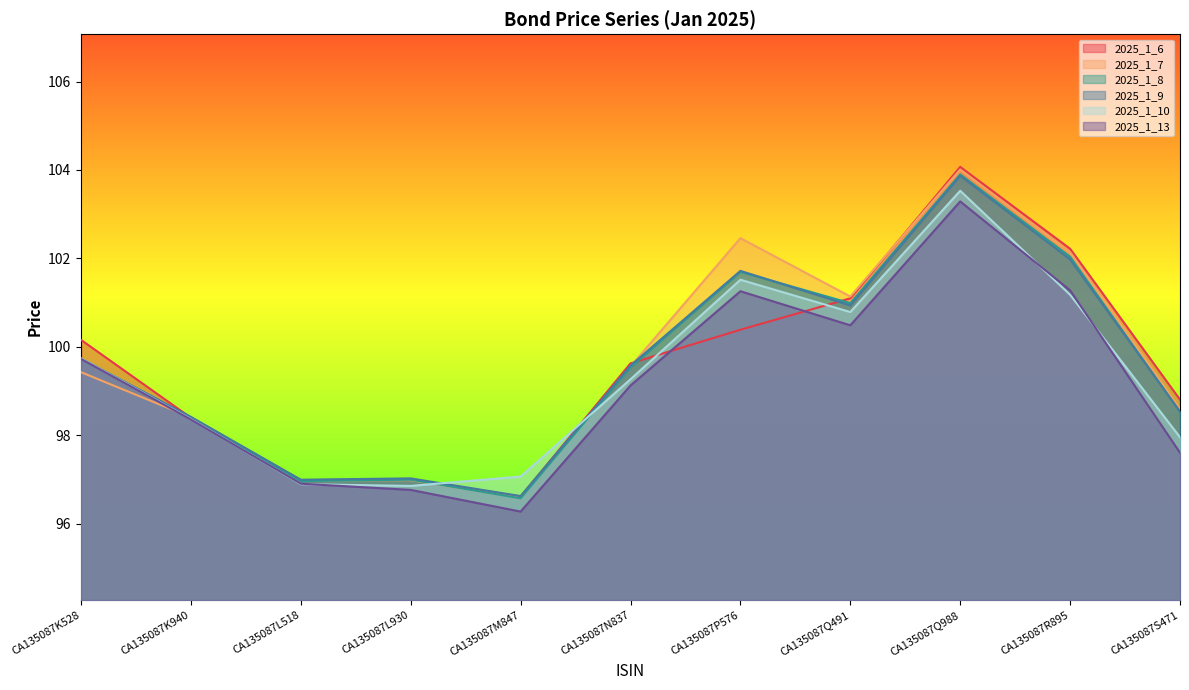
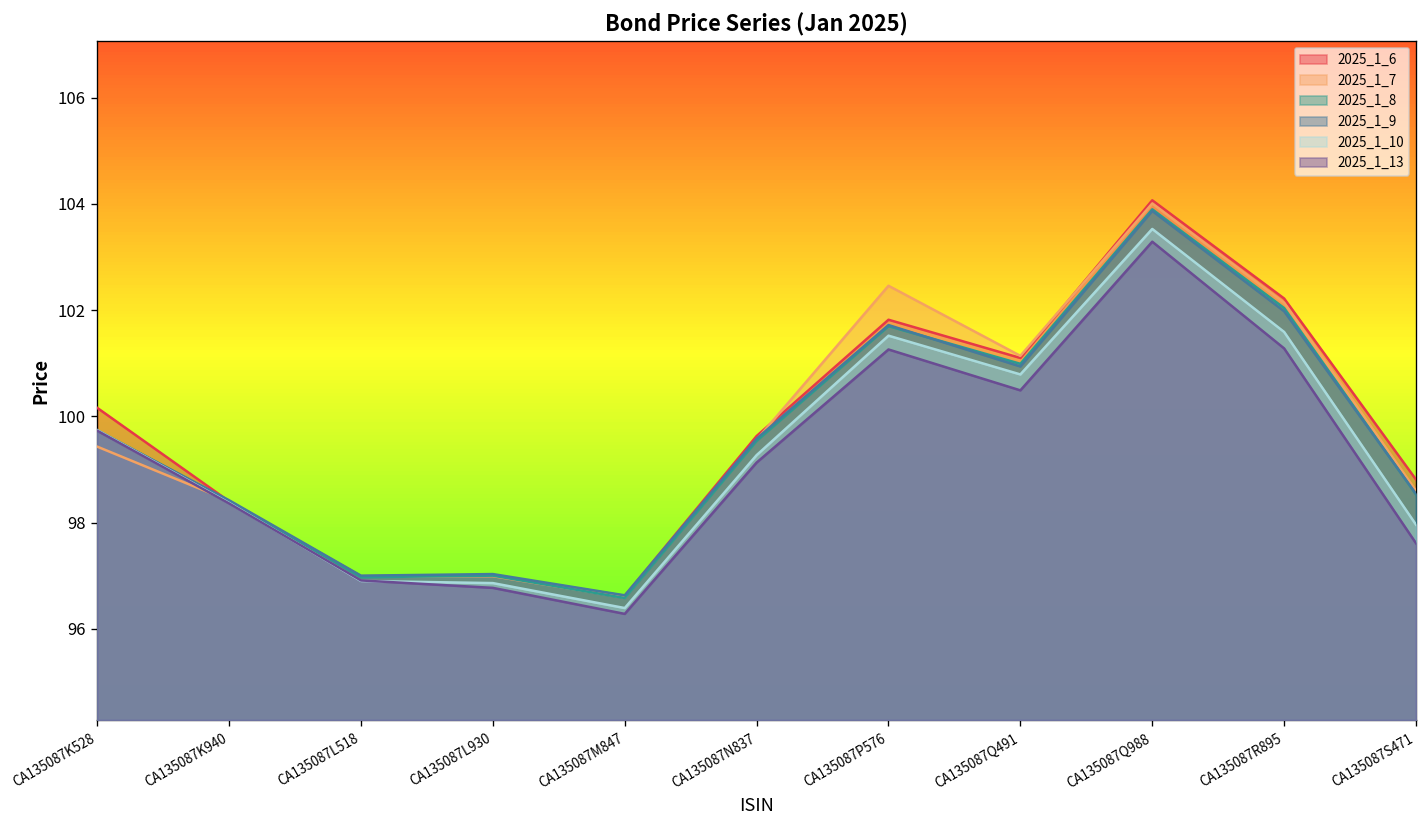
2025_1_10, CA135087M847: 97.1 -> 96.4
2025_1_6, CA135087P576: 100.4 -> 101.8
2025_1_10, CA135087R895: 101.2 -> 101.6
